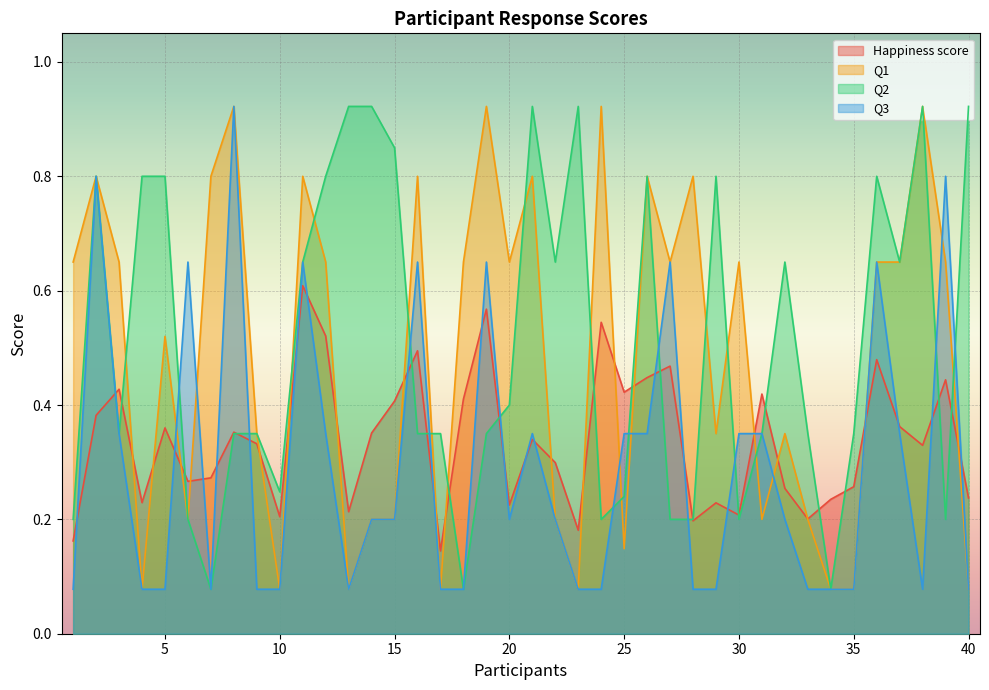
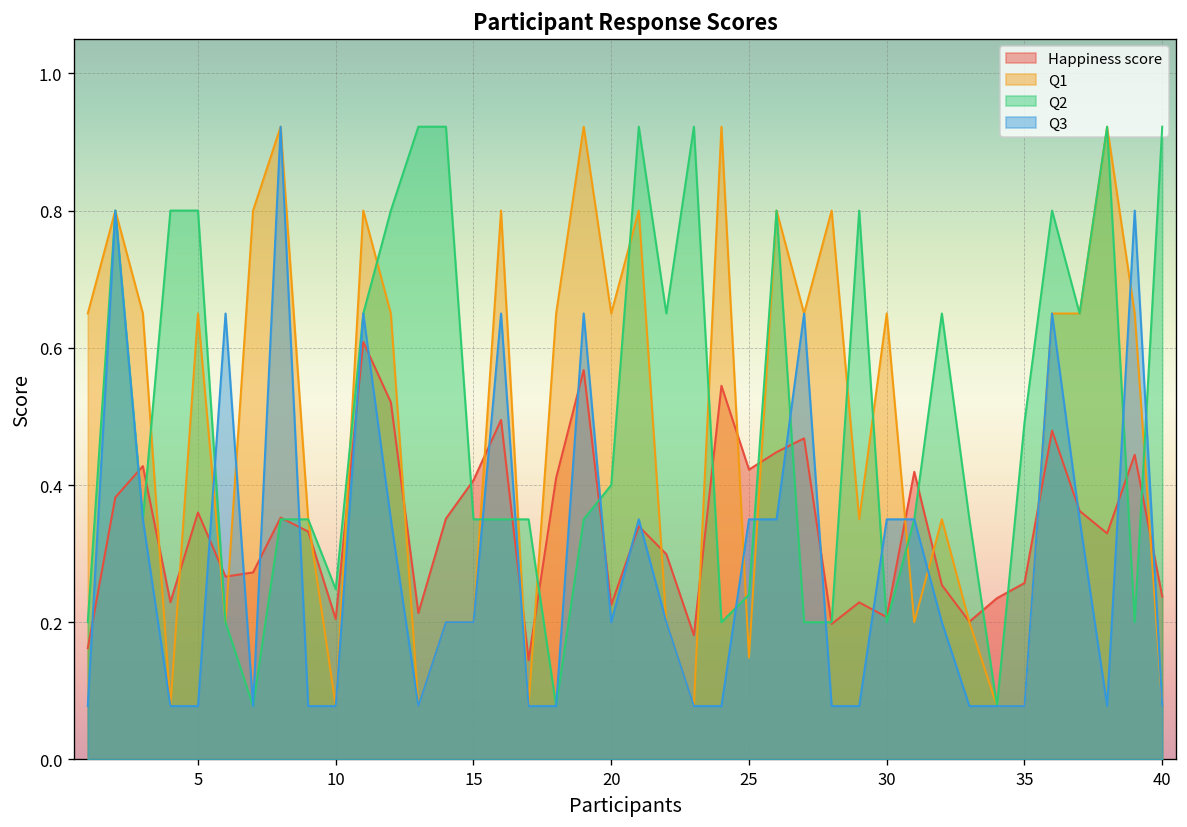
Q1, 5: 0.52 -> 0.65
Q2, 15: 0.85 -> 0.35
Q2, 35: 0.35 -> 0.49
